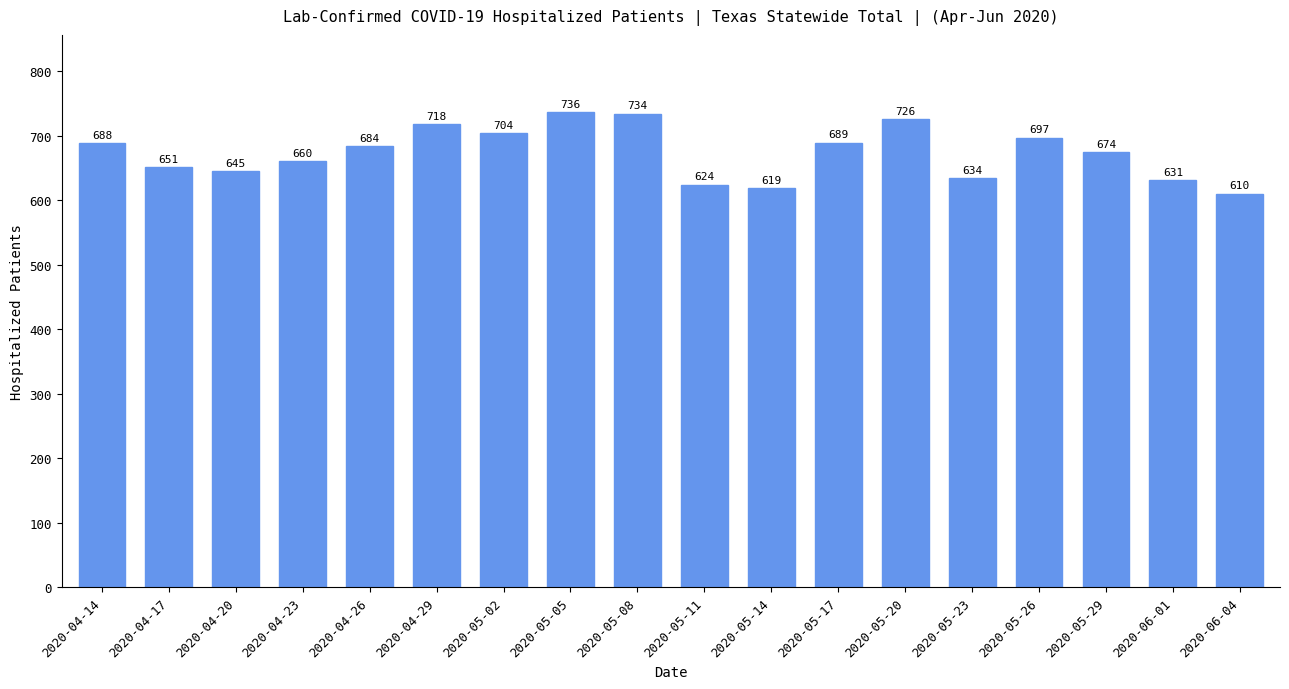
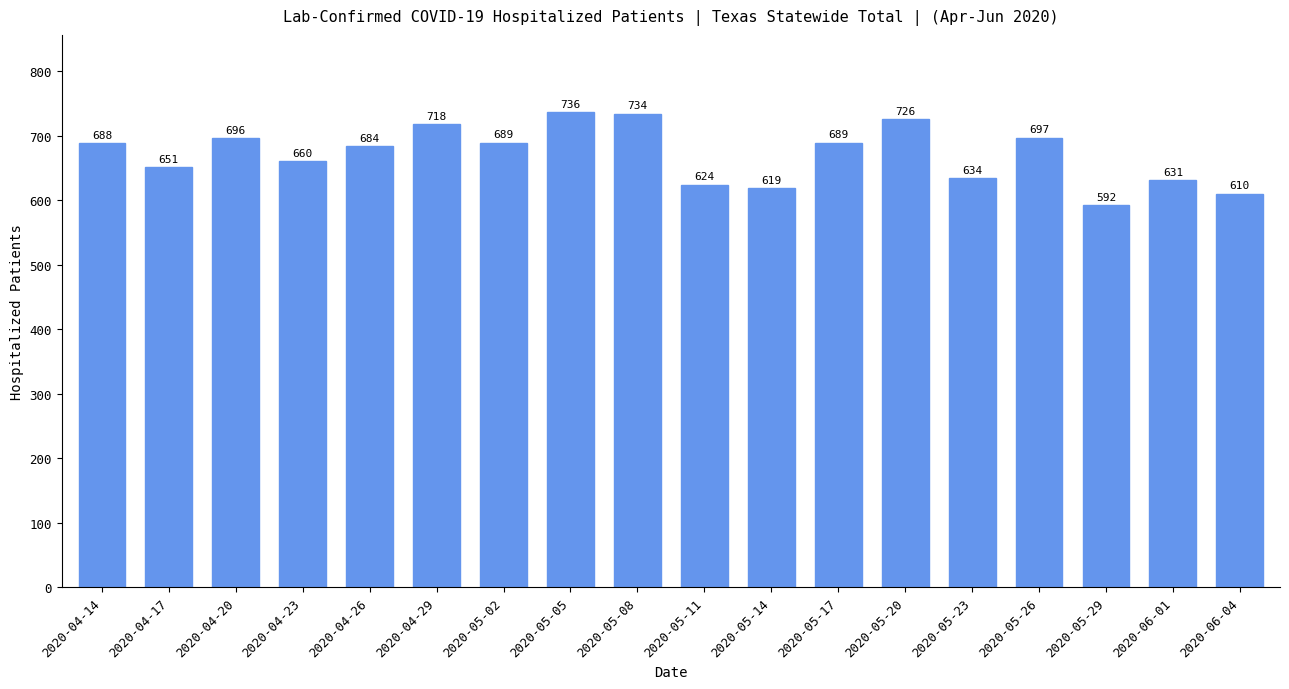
2020-04-20: 645 -> 696
2020-05-02: 704 -> 689
2020-05-29: 674 -> 592
